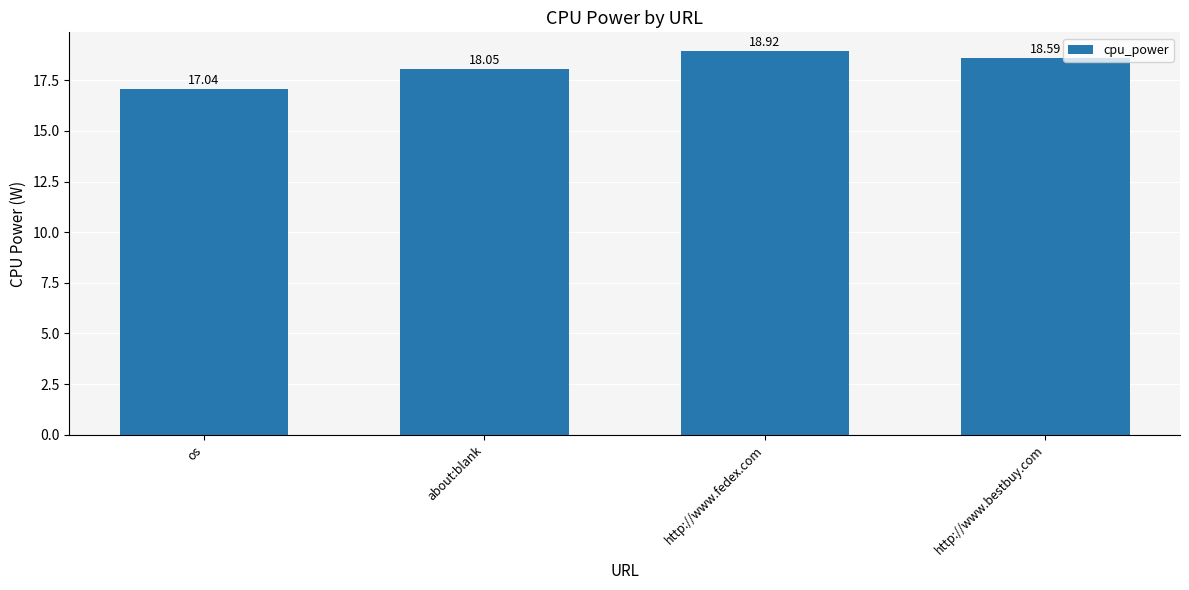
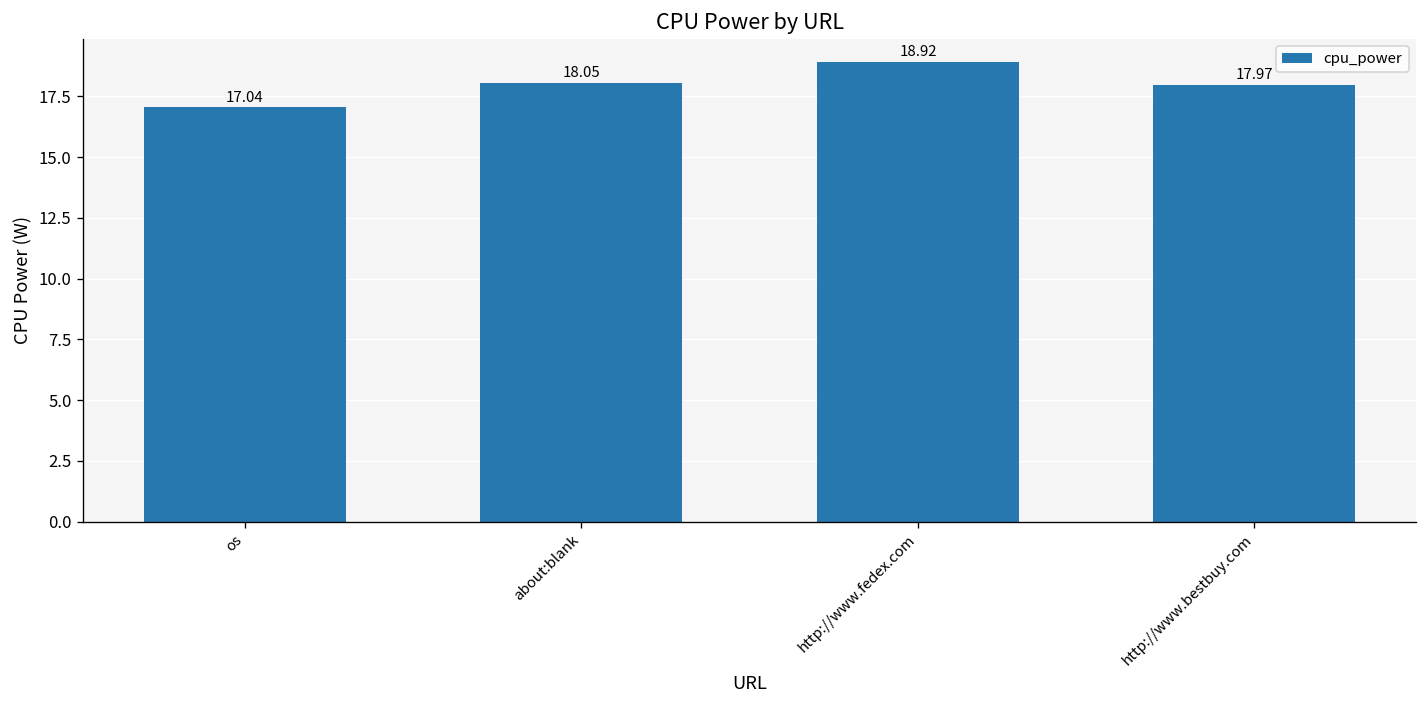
http://www.bestbuy.com: 18.59 -> 17.97
